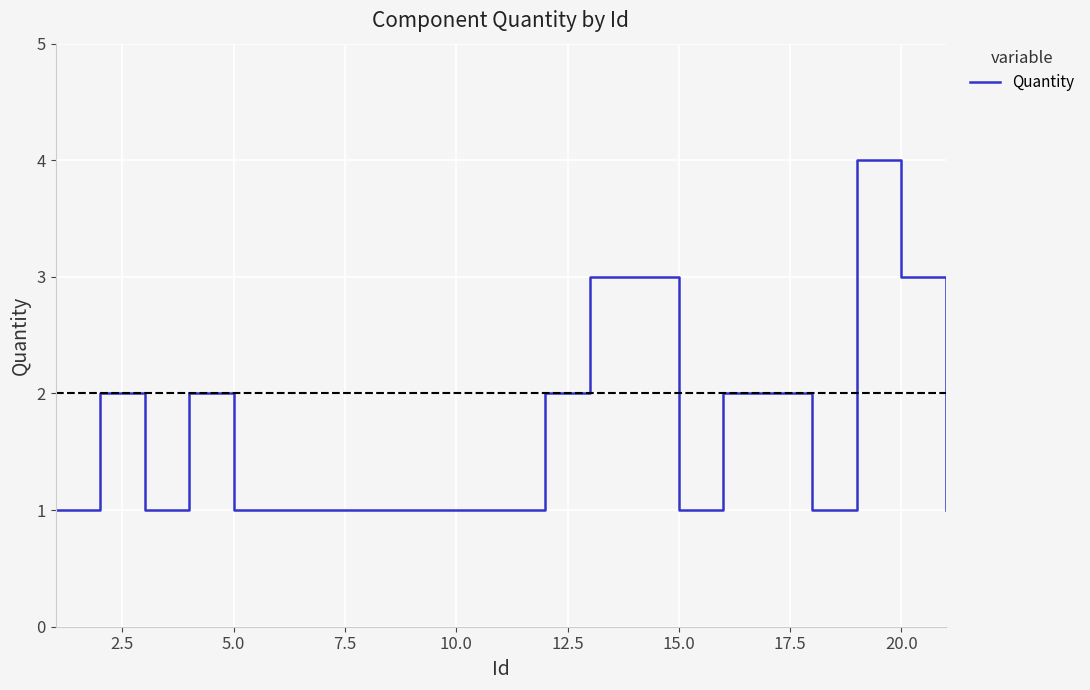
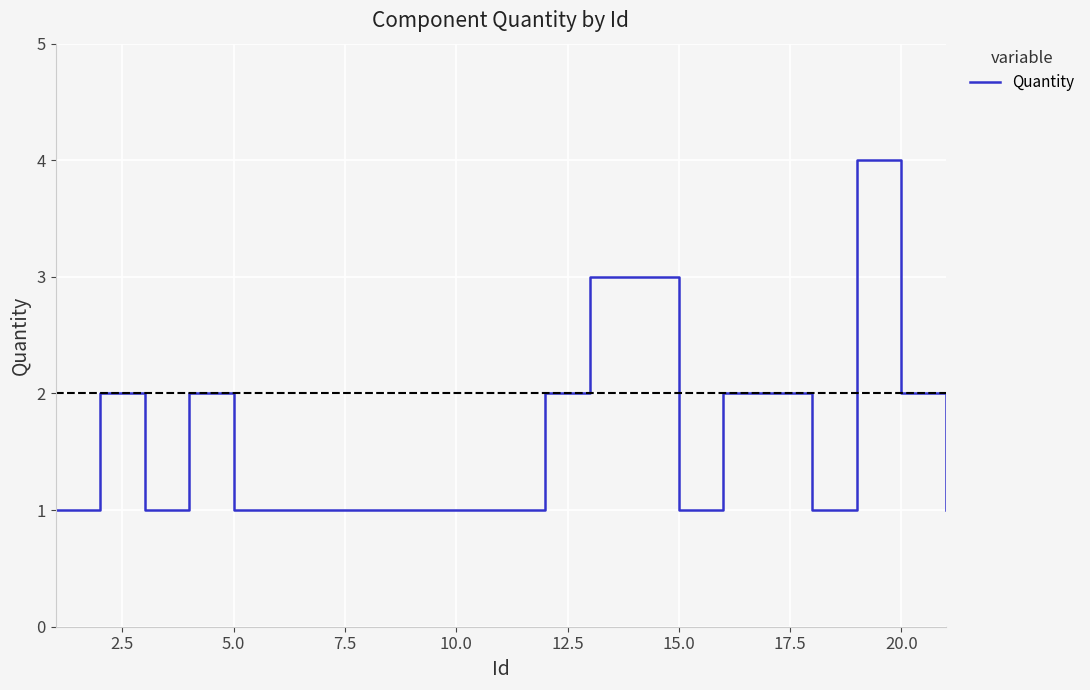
20.0: 3 -> 2
